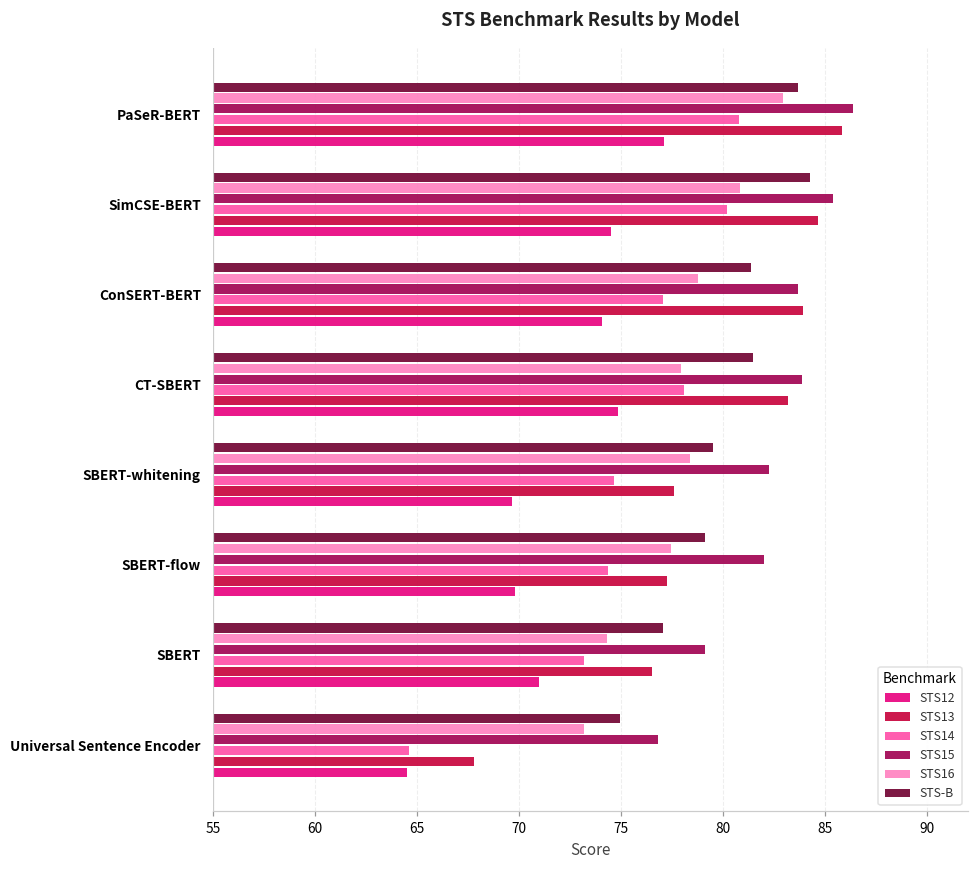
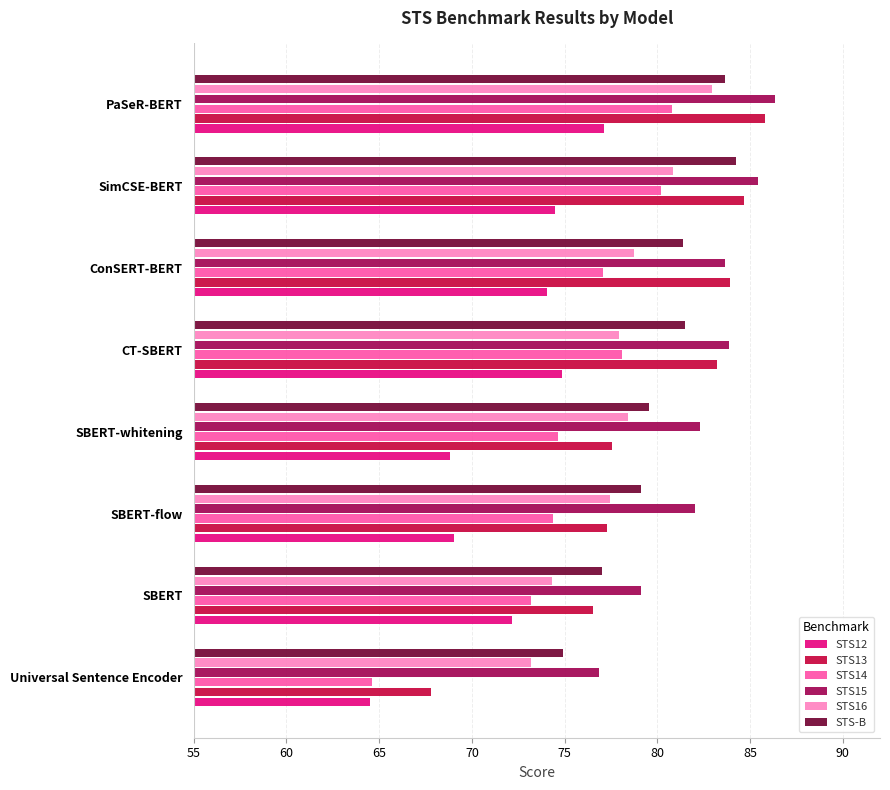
STS12, SBERT-whitening: 69.7 -> 68.8
STS12, SBERT-flow: 69.8 -> 69.0
STS12, SBERT: 71.0 -> 72.2
